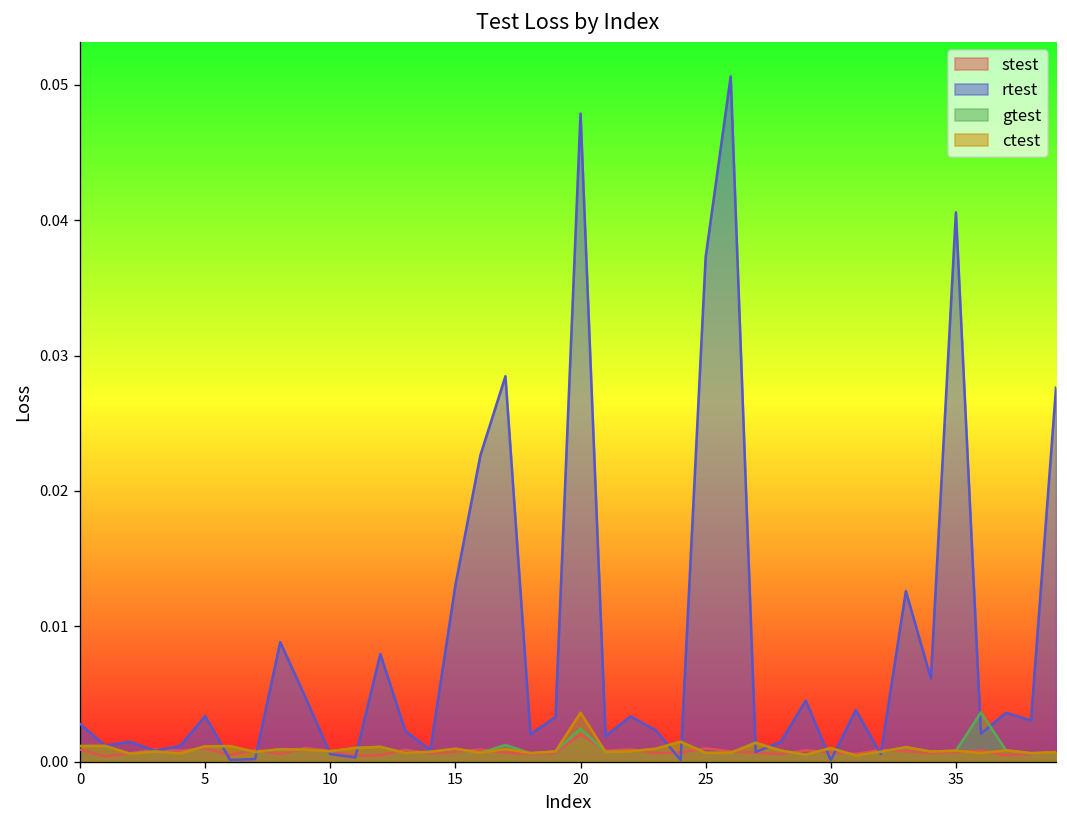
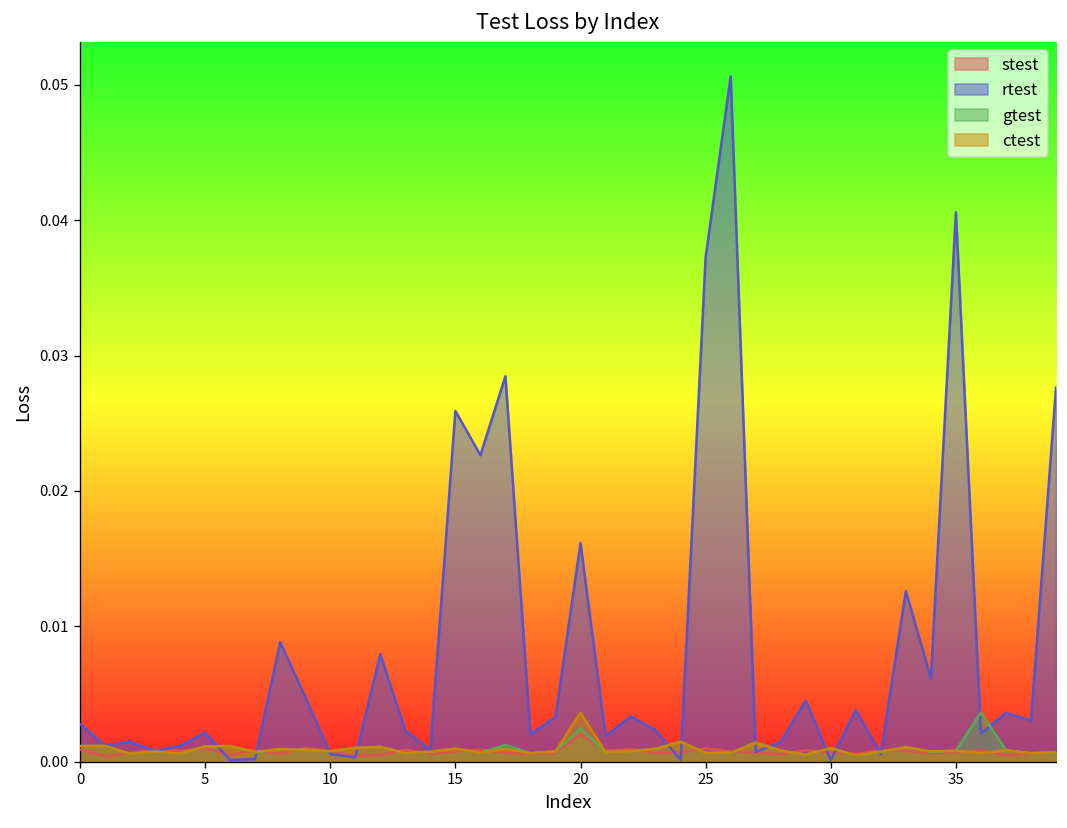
rtest, 5: 0.0034 -> 0.0021
rtest, 15: 0.0130 -> 0.0259
rtest, 20: 0.0479 -> 0.0162
